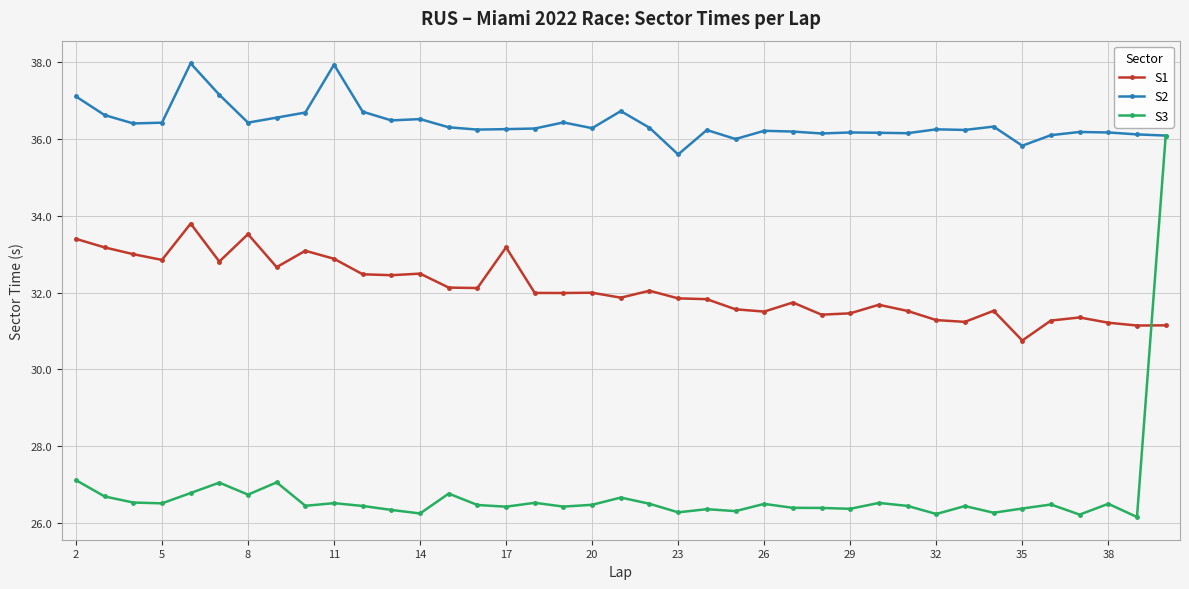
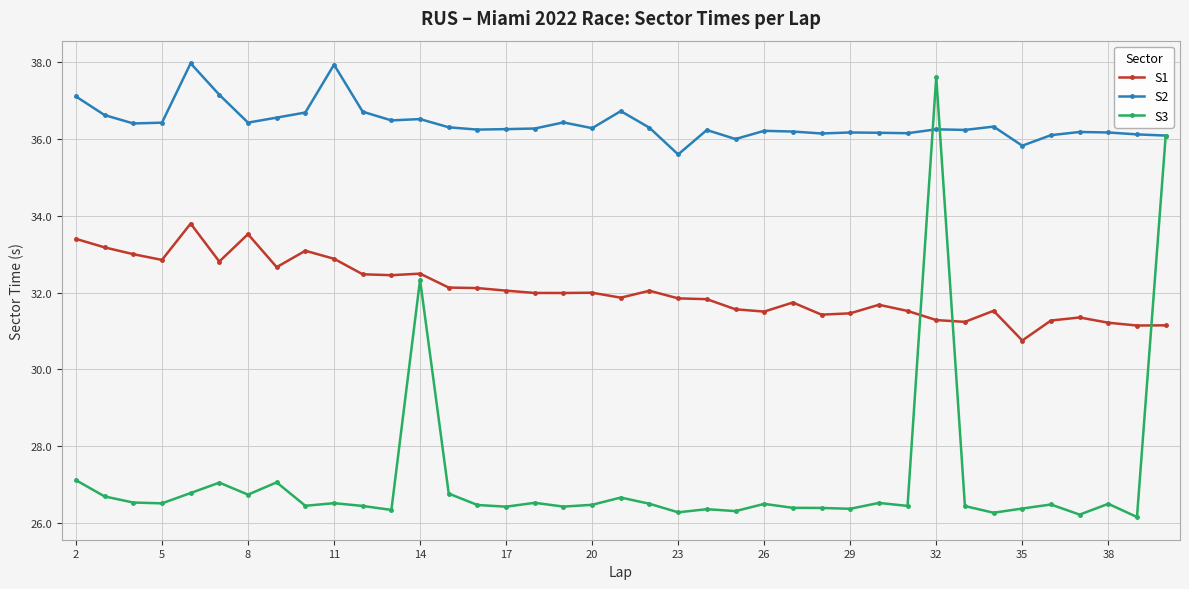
S3, 14: 26.2 -> 32.3
S1, 17: 33.2 -> 32.1
S3, 32: 26.2 -> 37.6
